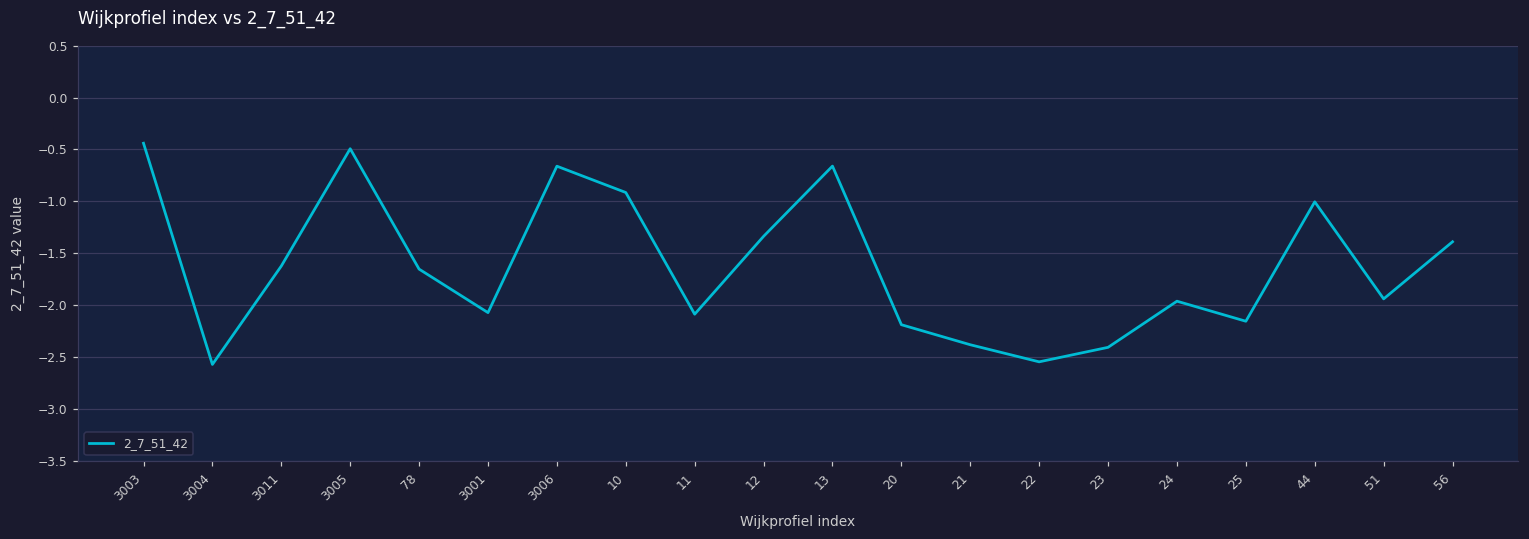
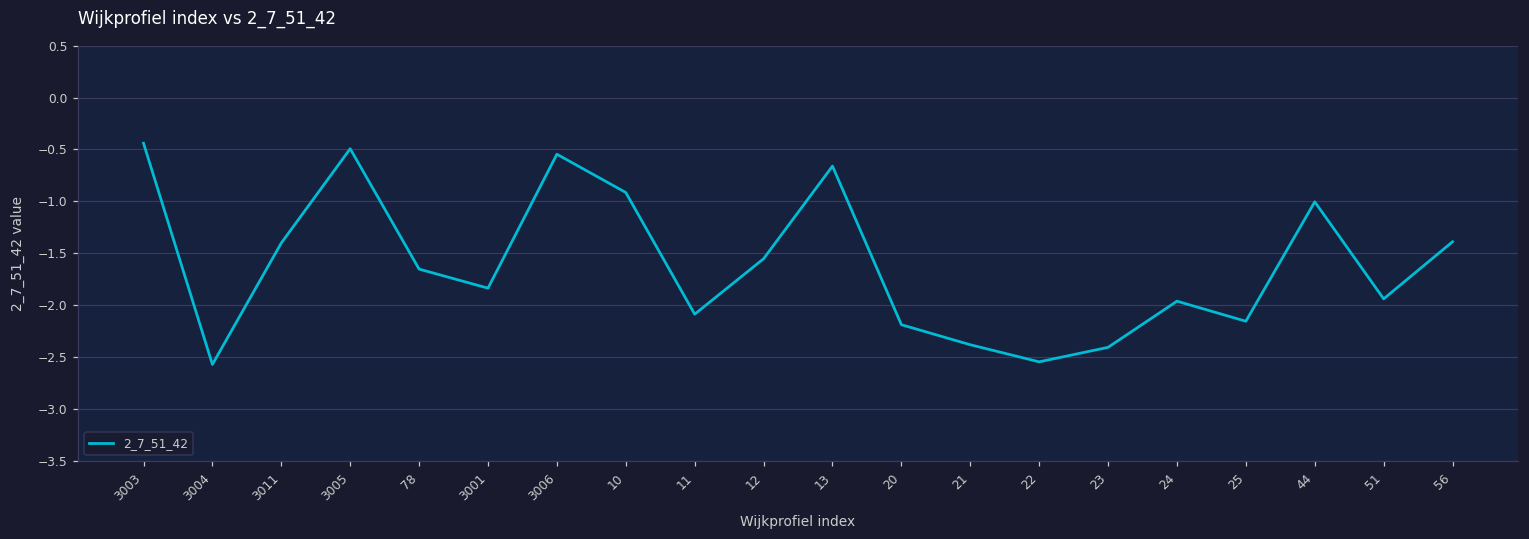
3011: -1.6 -> -1.4
3001: -2.1 -> -1.8
3006: -0.7 -> -0.5
12: -1.3 -> -1.6
